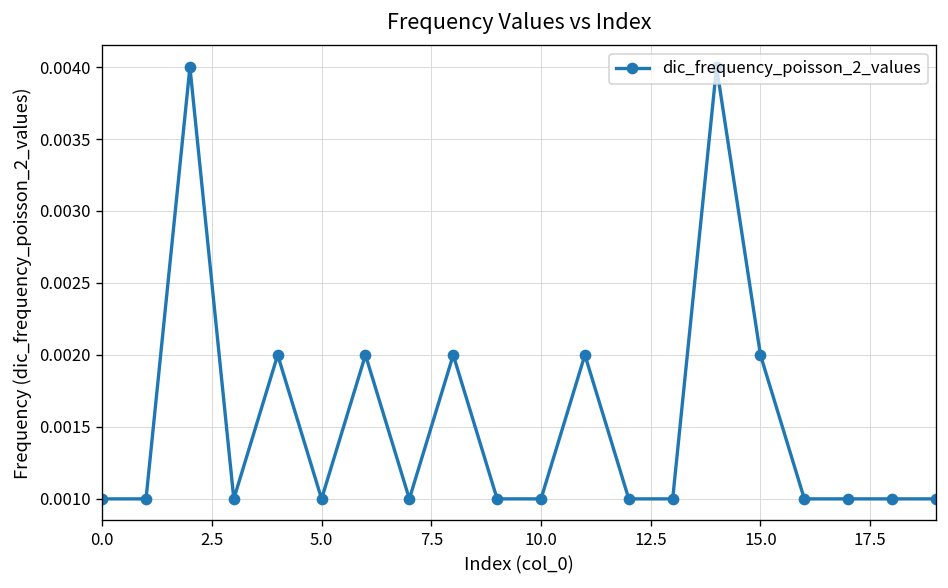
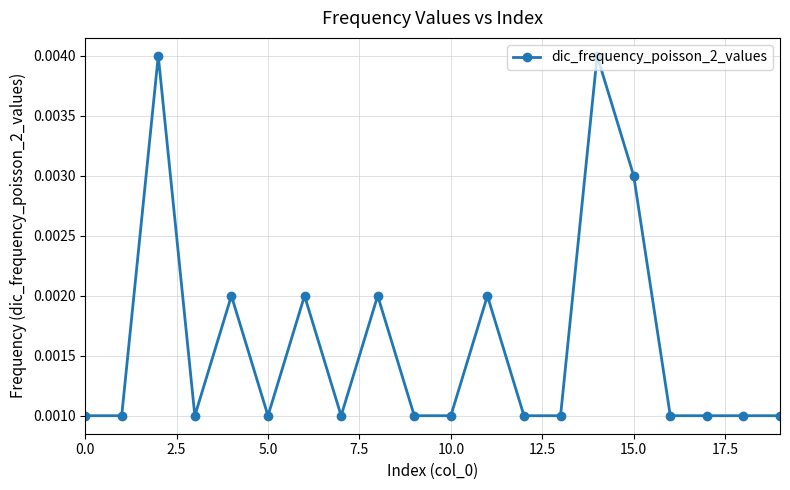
15.0: 0.002 -> 0.003
